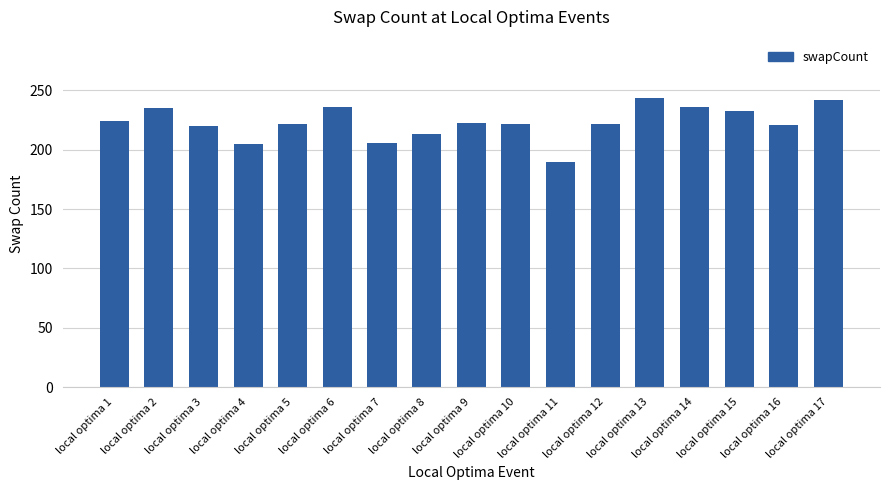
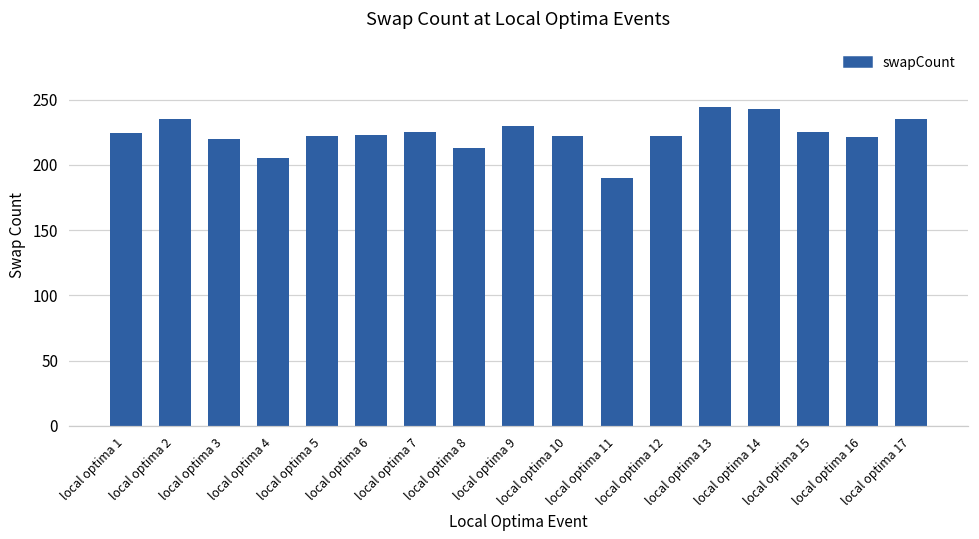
local optima 6: 236 -> 223
local optima 7: 206 -> 225
local optima 9: 223 -> 230
local optima 14: 236 -> 243
local optima 15: 233 -> 225
local optima 17: 242 -> 235
